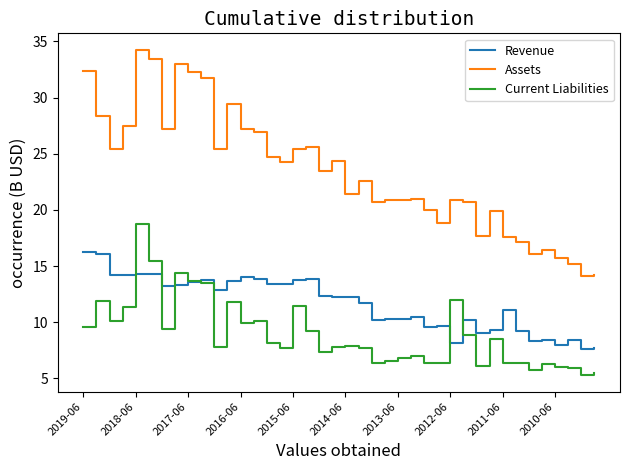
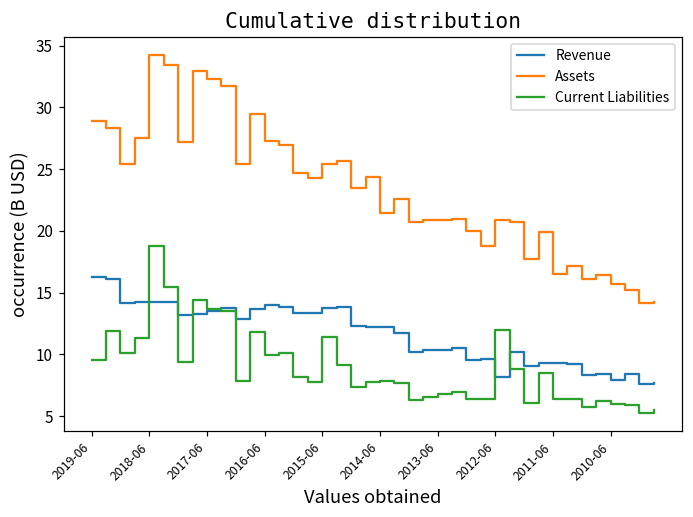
Assets, 2019-06: 32.4 -> 28.9
Revenue, 2011-06: 11.1 -> 9.3
Assets, 2011-06: 17.6 -> 16.5
